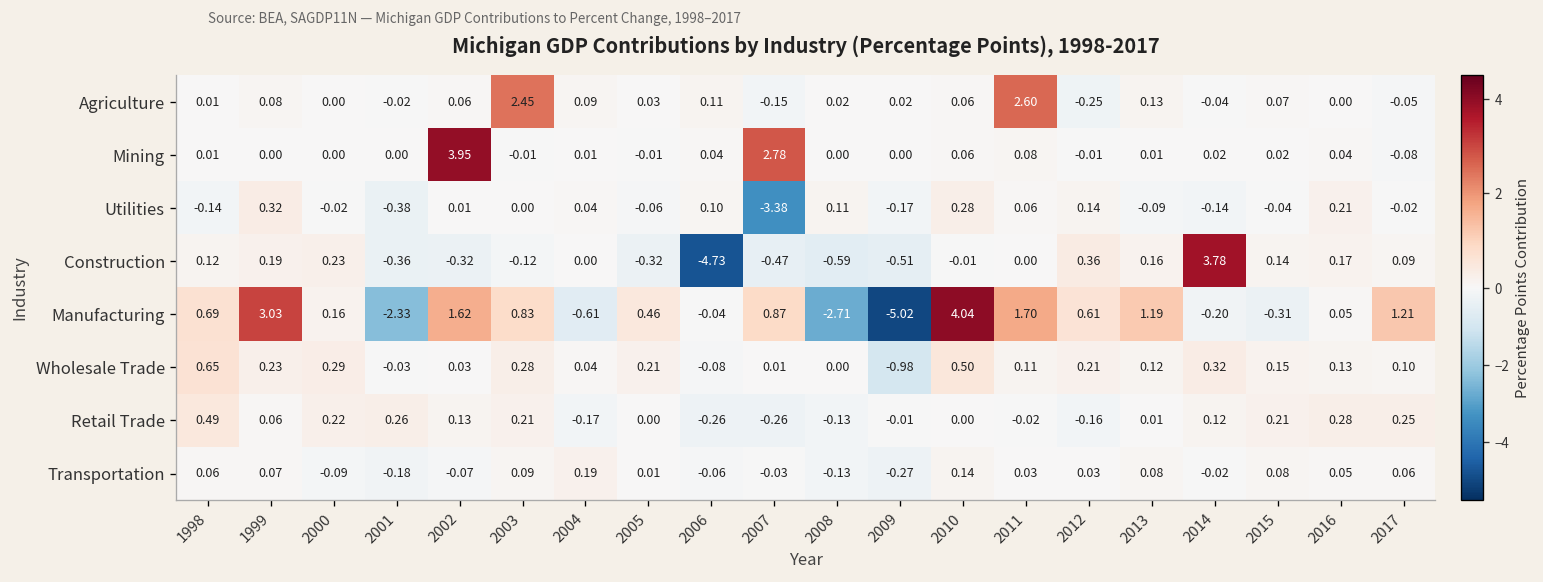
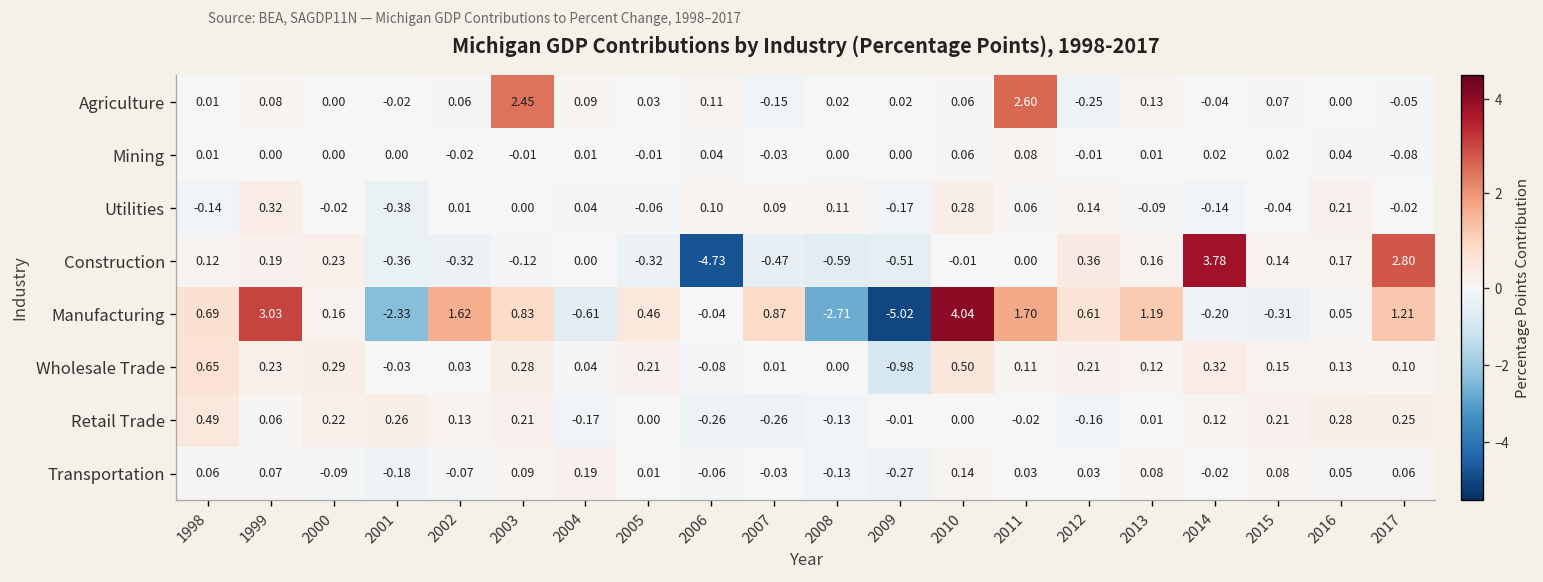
Mining, 2002: 3.95 -> -0.02
Mining, 2007: 2.78 -> -0.03
Utilities, 2007: -3.38 -> 0.09
Construction, 2017: 0.09 -> 2.80
